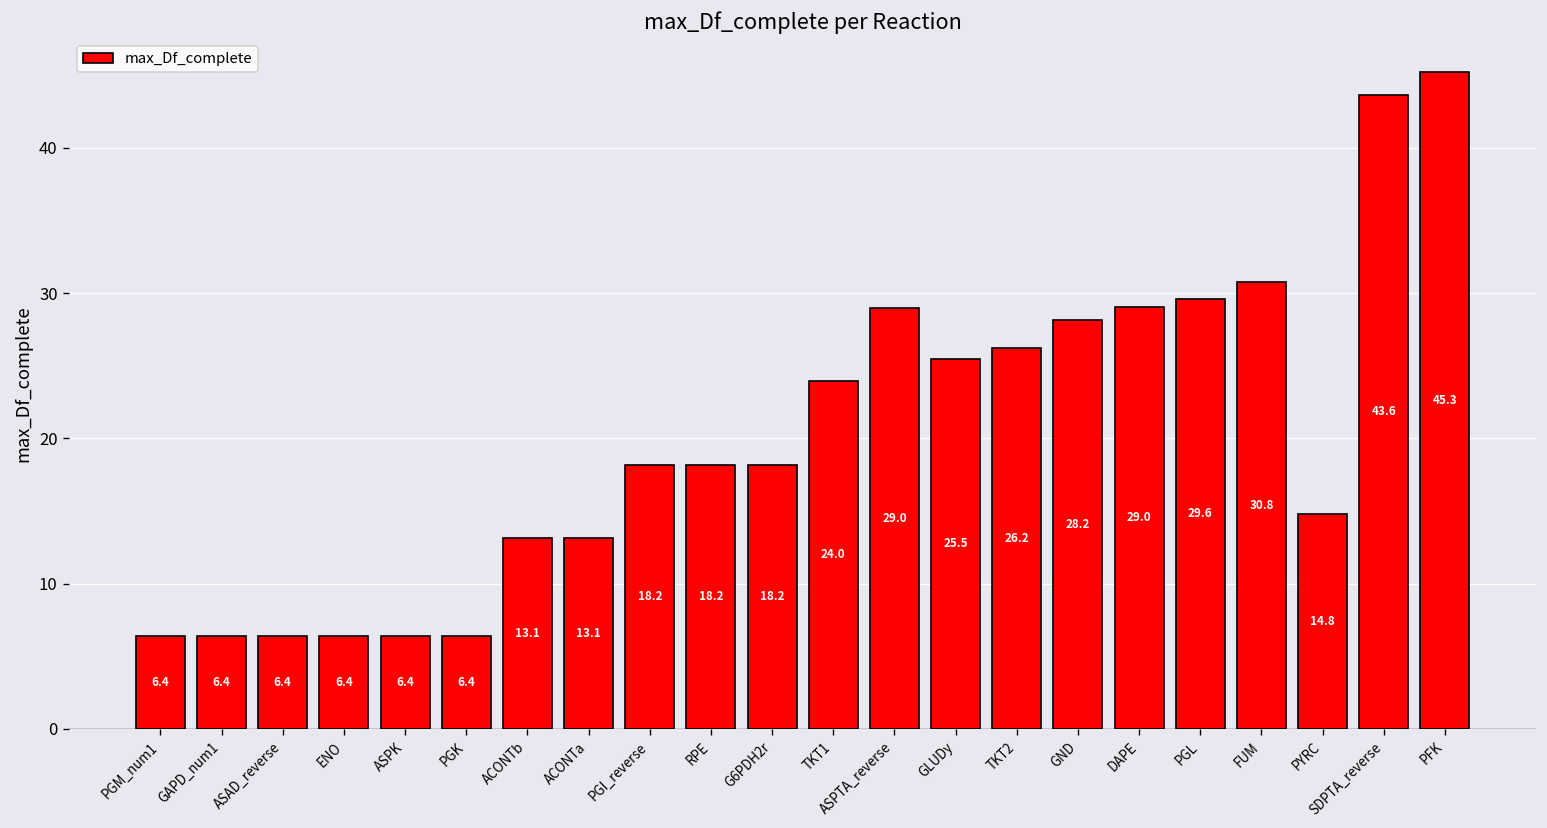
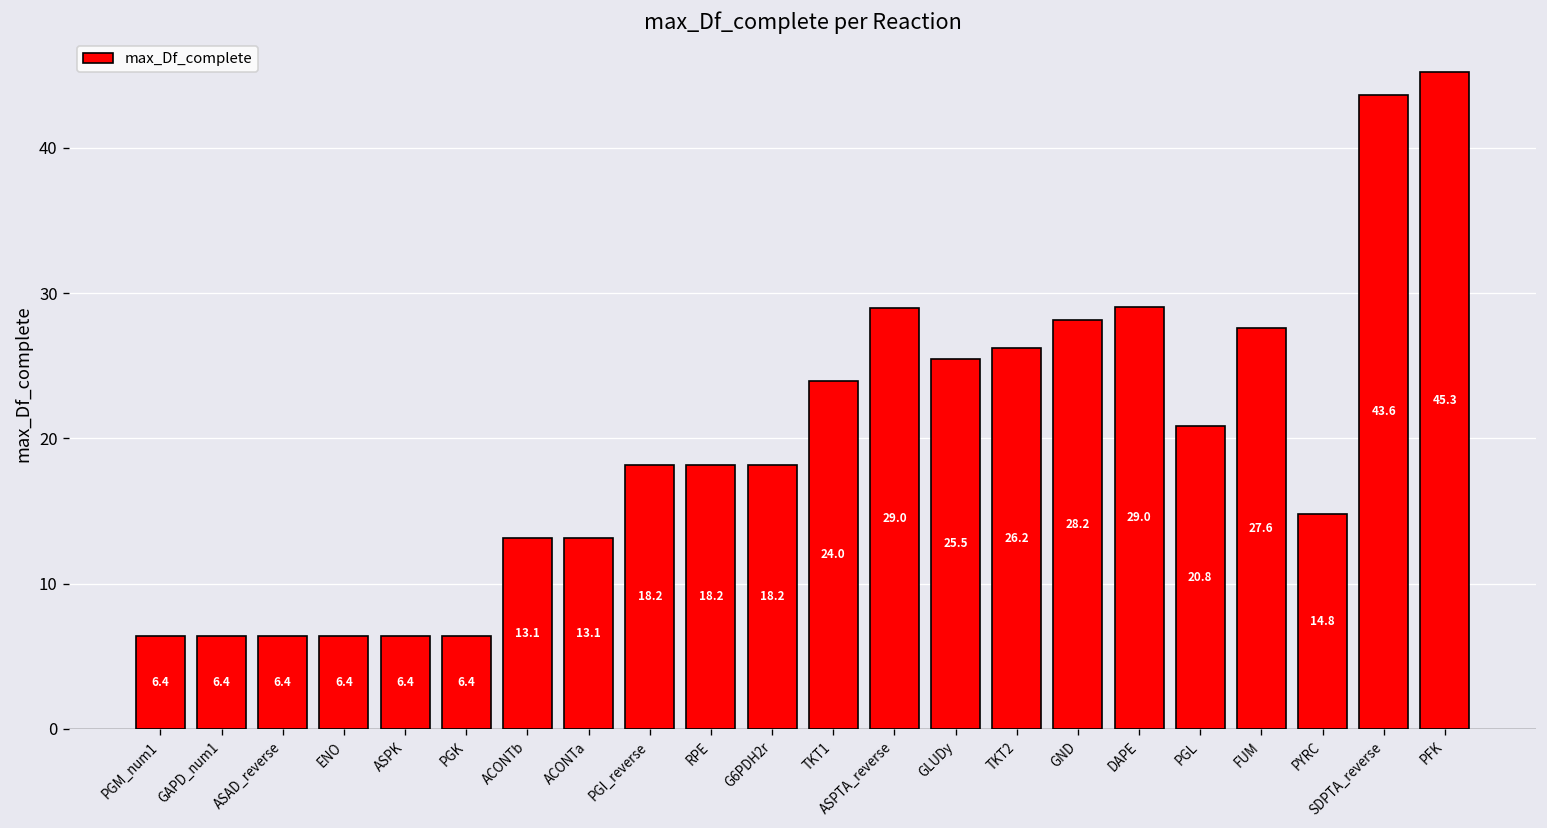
PGL: 29.6 -> 20.8
FUM: 30.8 -> 27.6
